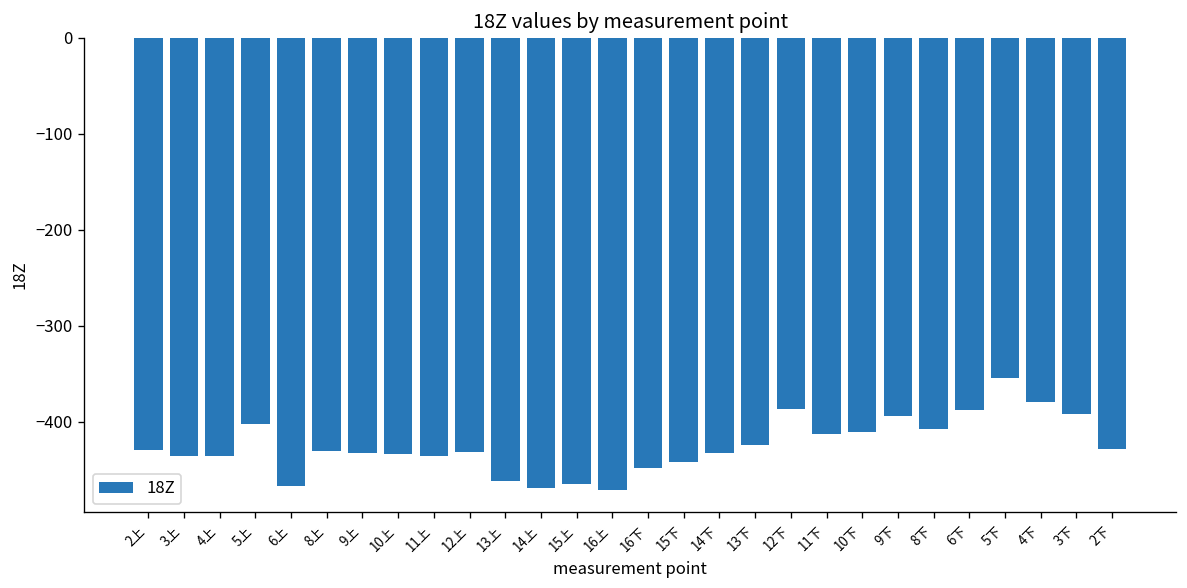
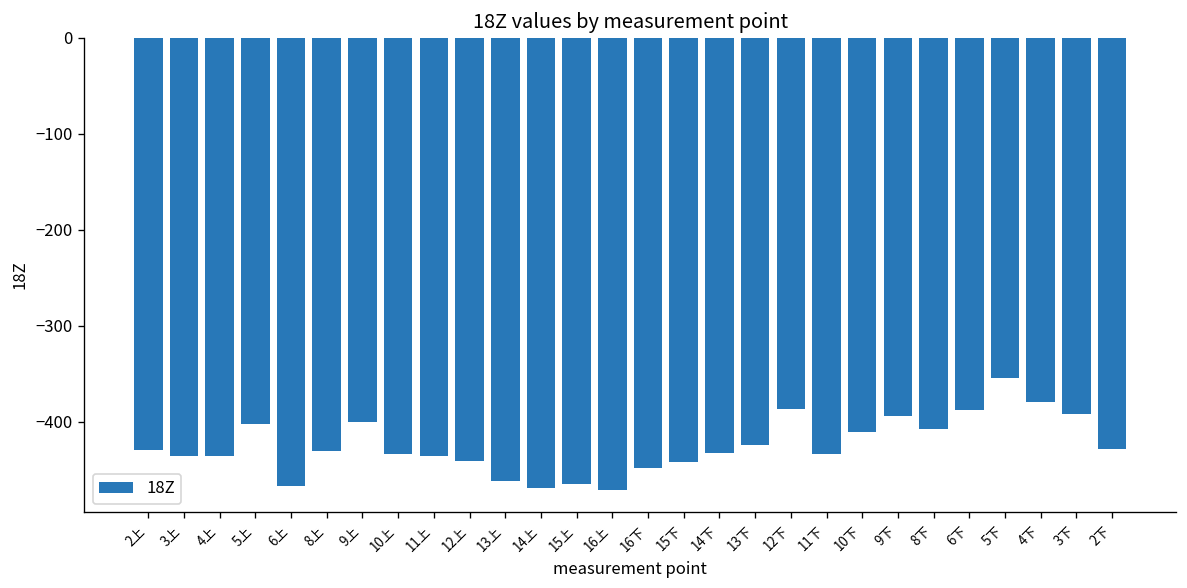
9上: -430 -> -400
12上: -430 -> -440
11下: -410 -> -430
